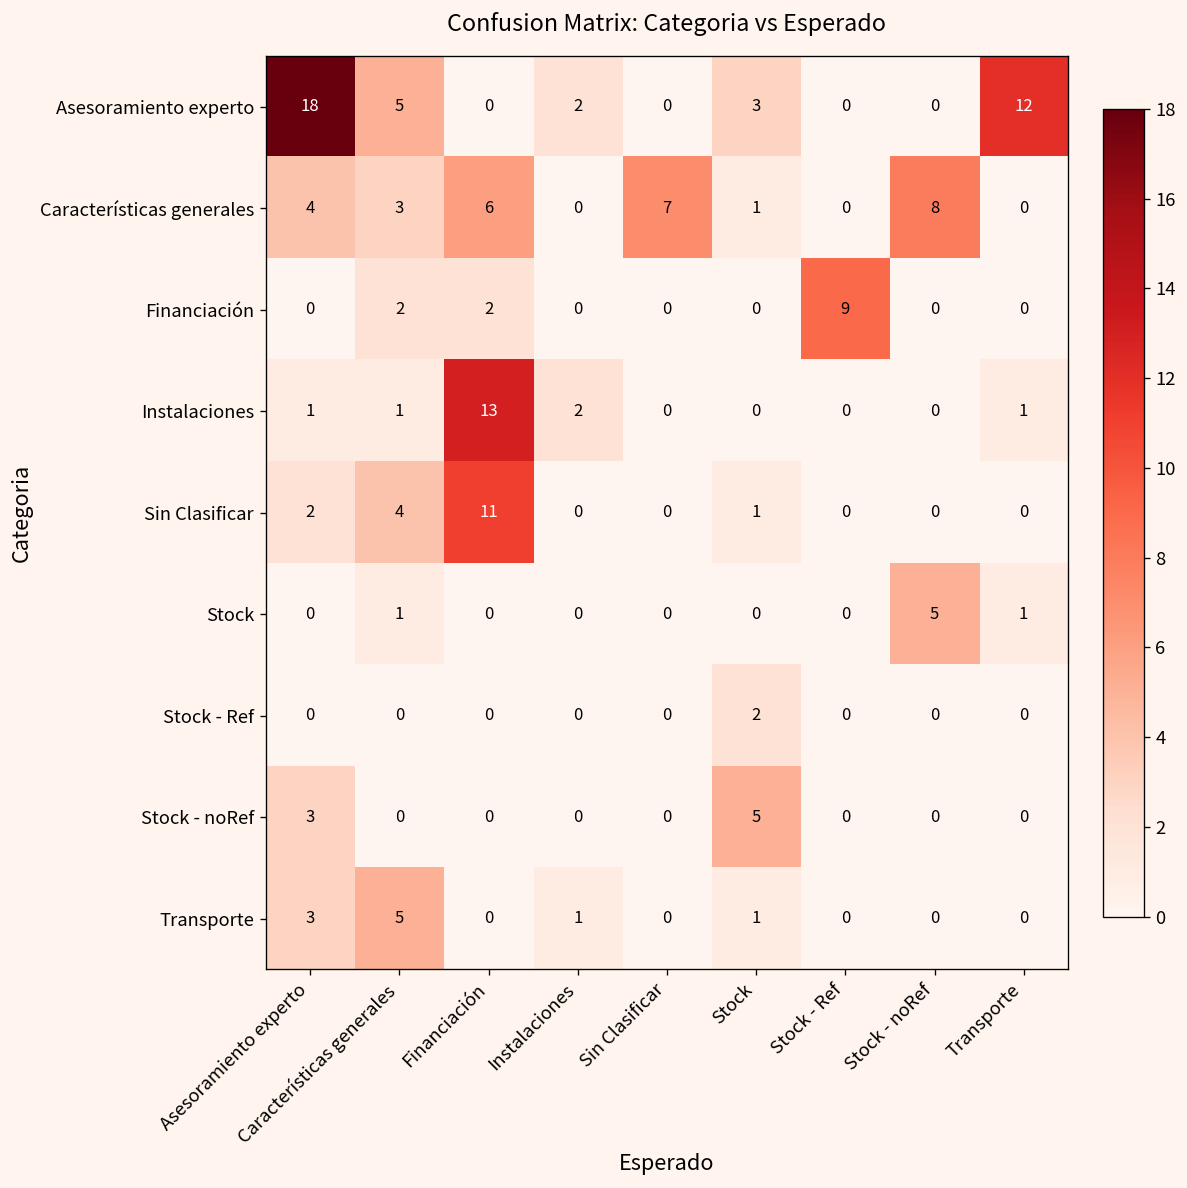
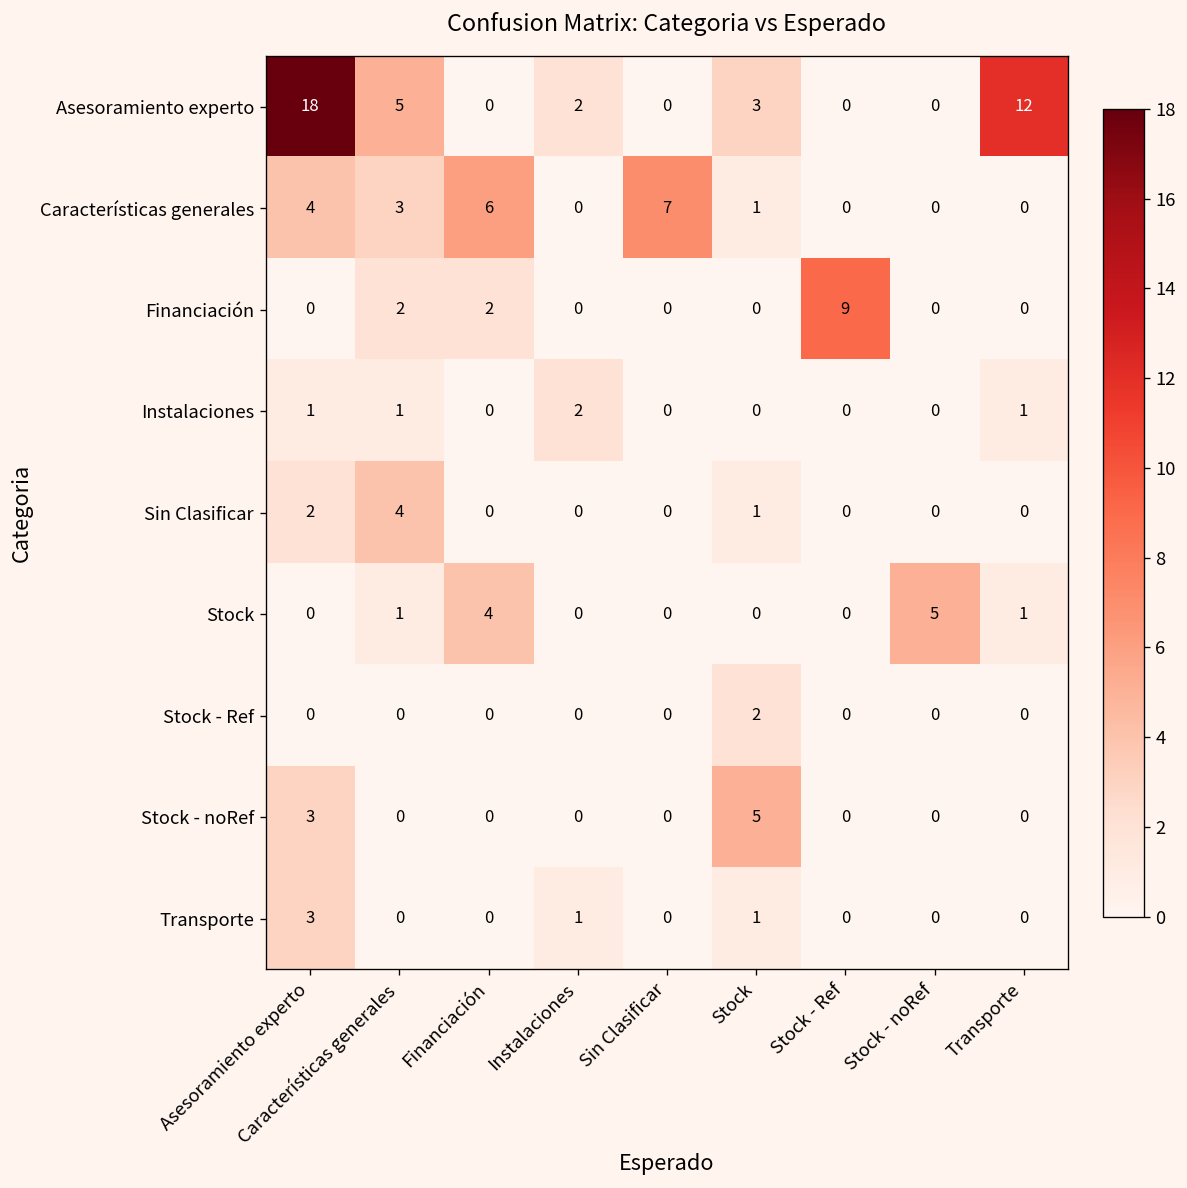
Características generales, Stock - noRef: 8 -> 0
Instalaciones, Financiación: 13 -> 0
Sin Clasificar, Financiación: 11 -> 0
Stock, Financiación: 0 -> 4
Transporte, Características generales: 5 -> 0
